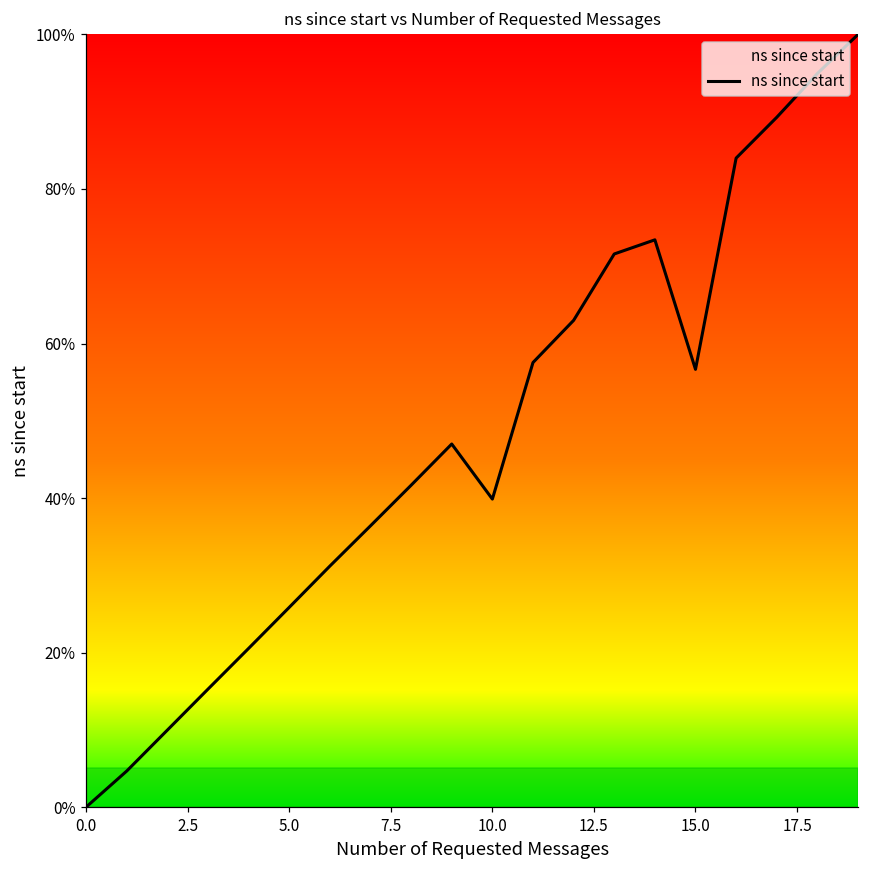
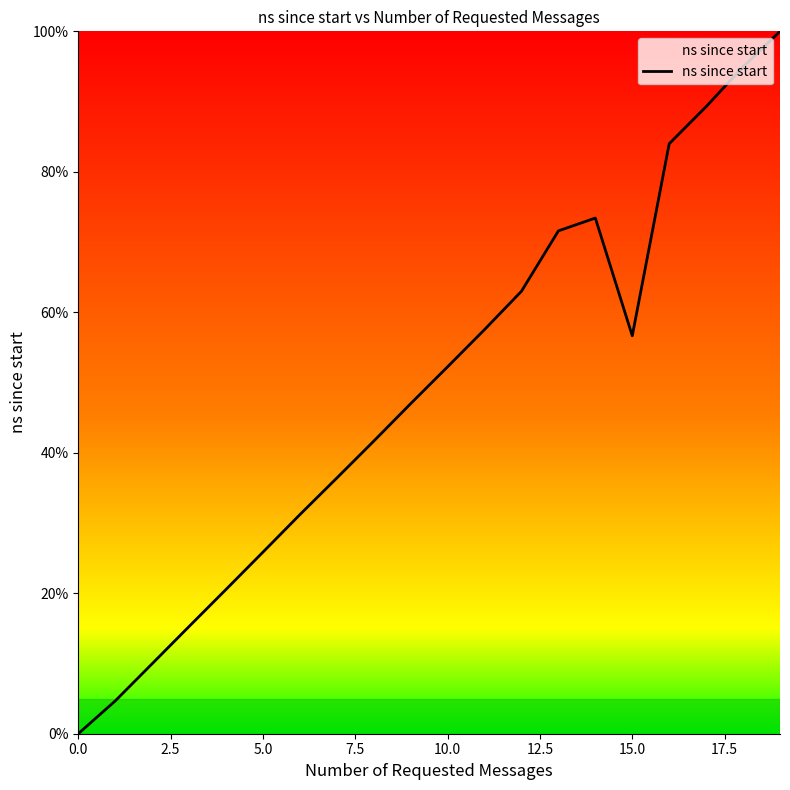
10.0: 40% -> 52%
